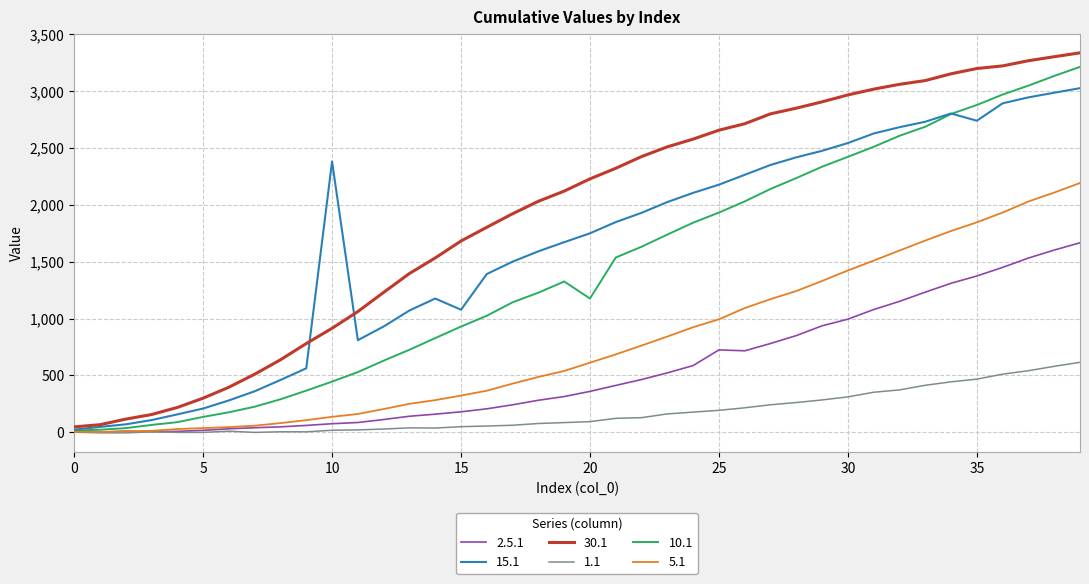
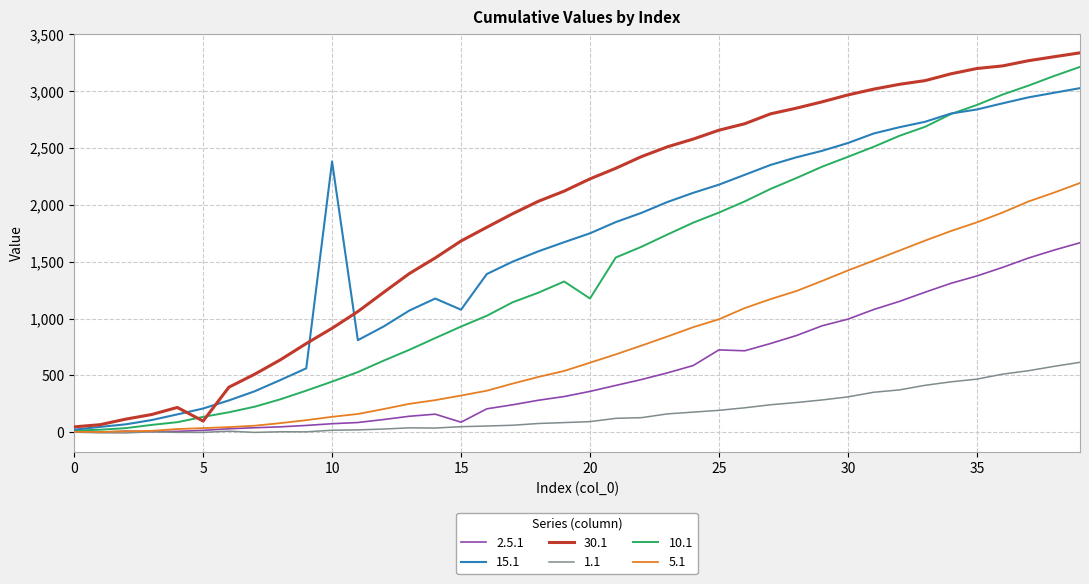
30.1, 5: 300 -> 100
2.5.1, 15: 180 -> 90
15.1, 35: 2,740 -> 2,840
